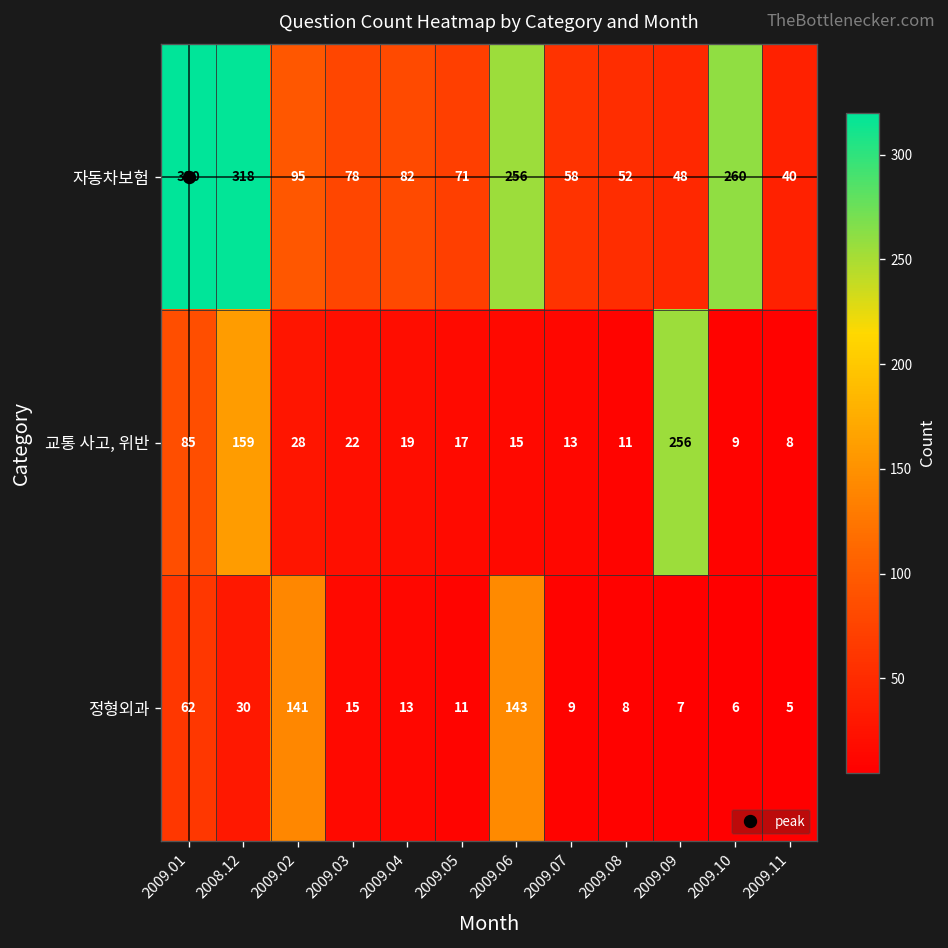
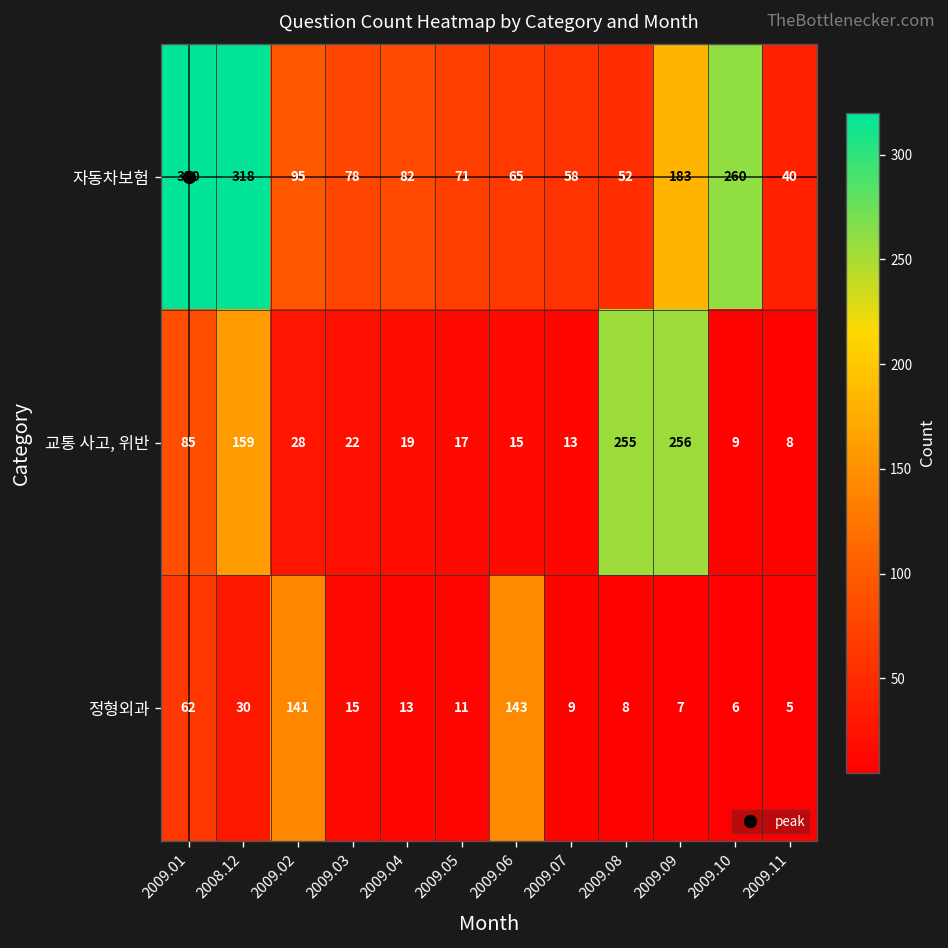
자동차보험, 2009.06: 256 -> 65
자동차보험, 2009.09: 48 -> 183
교통 사고, 위반, 2009.08: 11 -> 255
